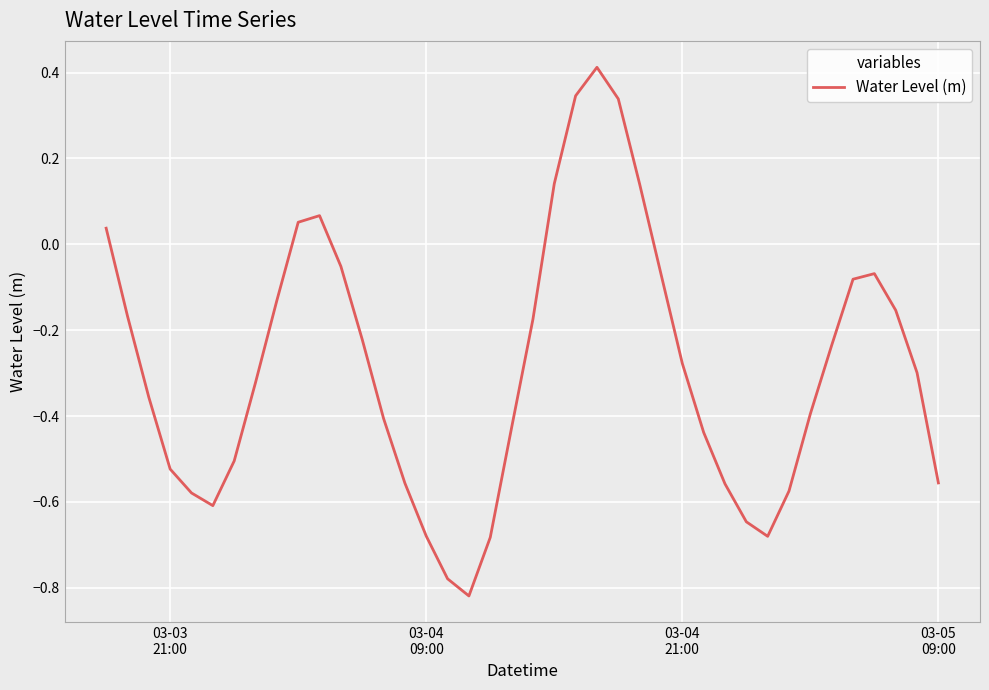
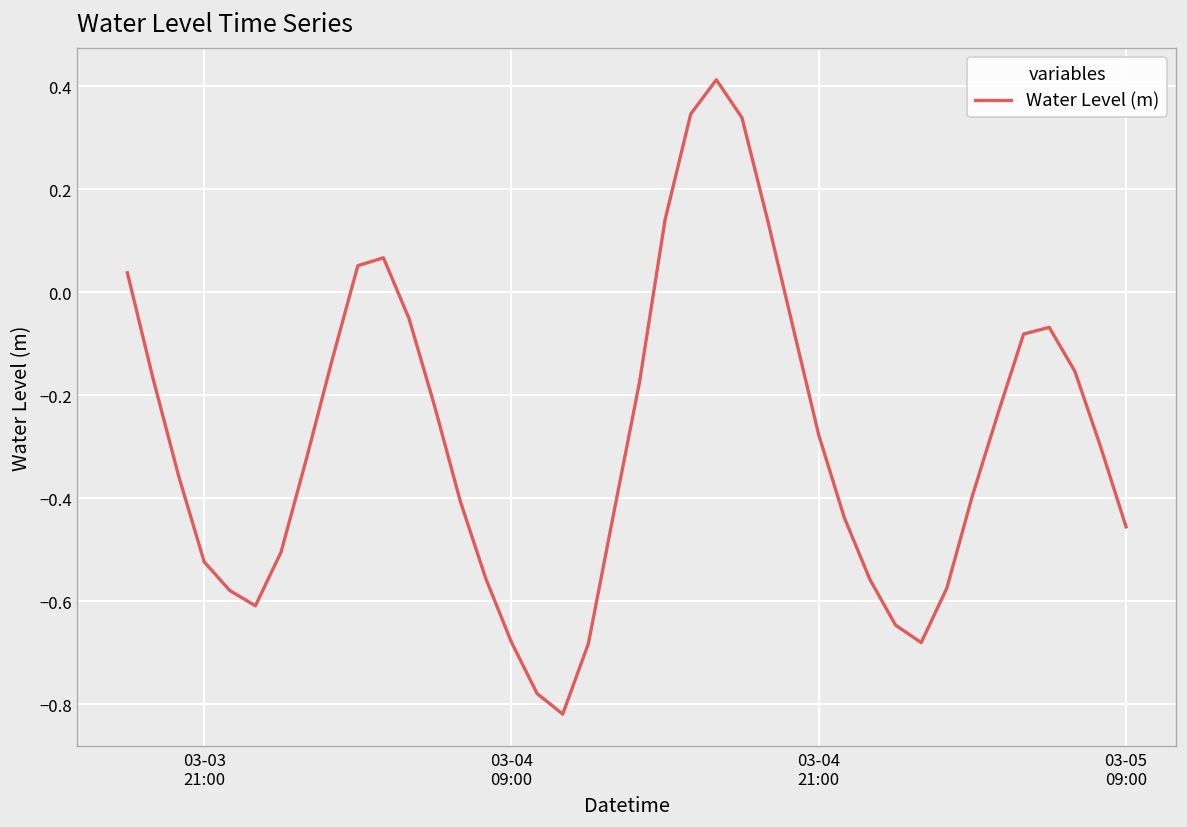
03-05 09:00: -0.56 -> -0.46
